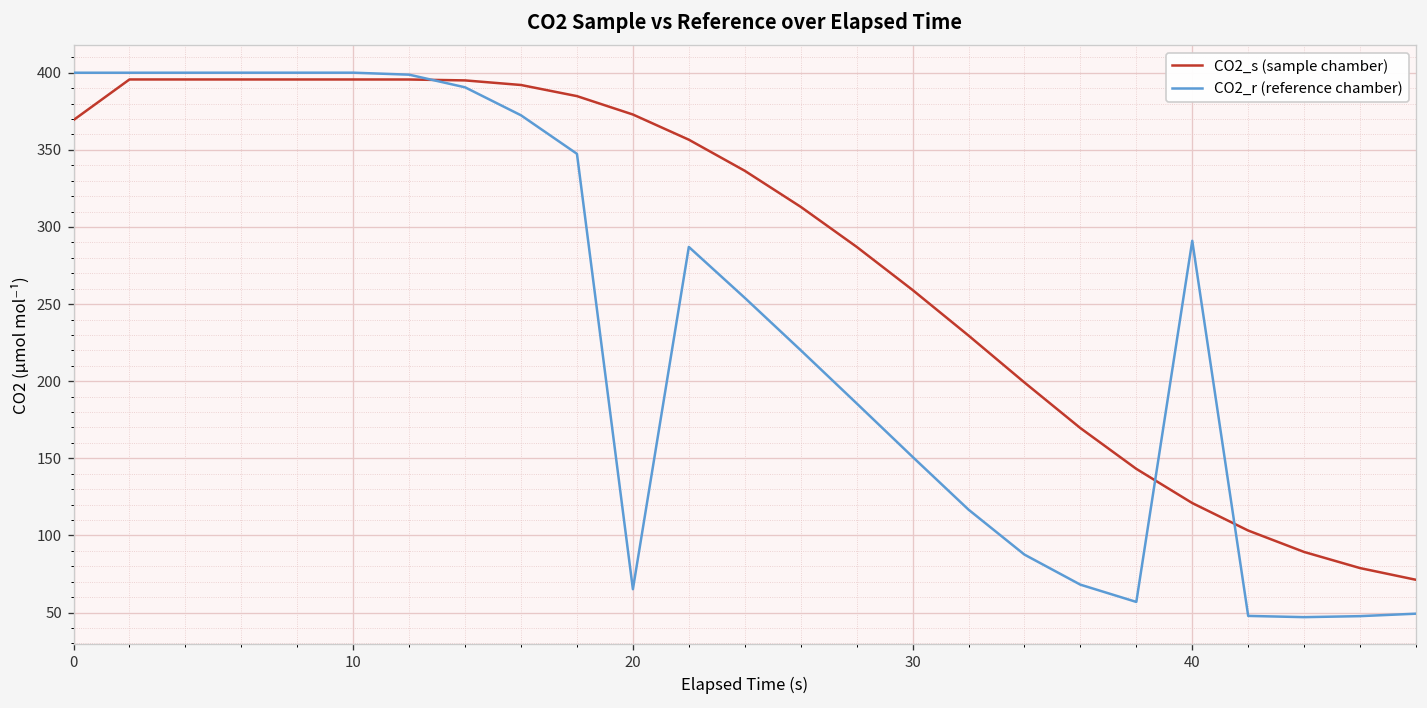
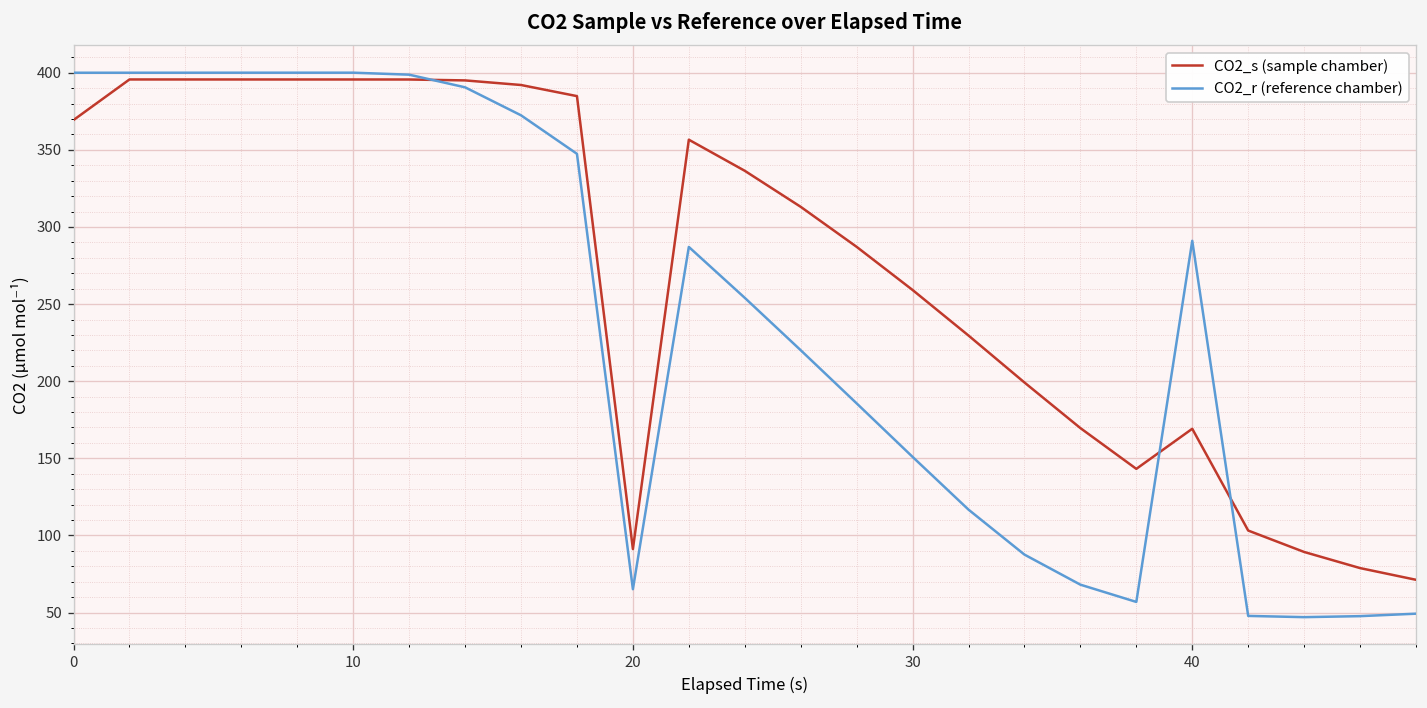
CO2_s (sample chamber), 20: 373 -> 91
CO2_s (sample chamber), 40: 121 -> 169
